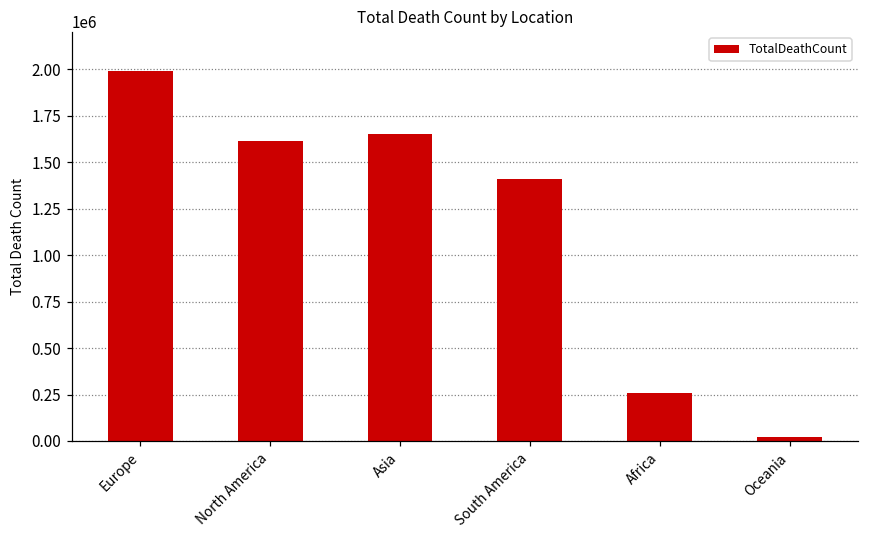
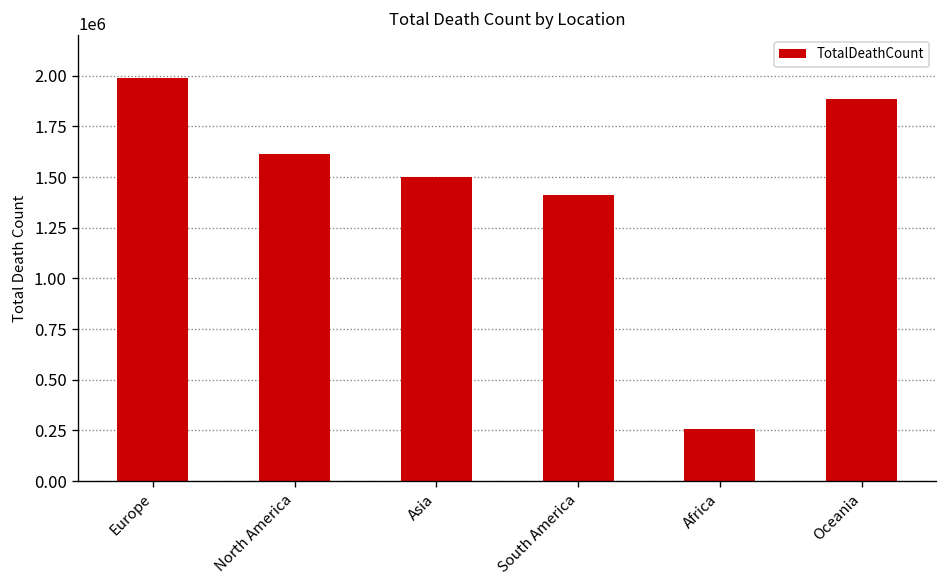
Asia: 1650000 -> 1500000
Oceania: 20000 -> 1890000
